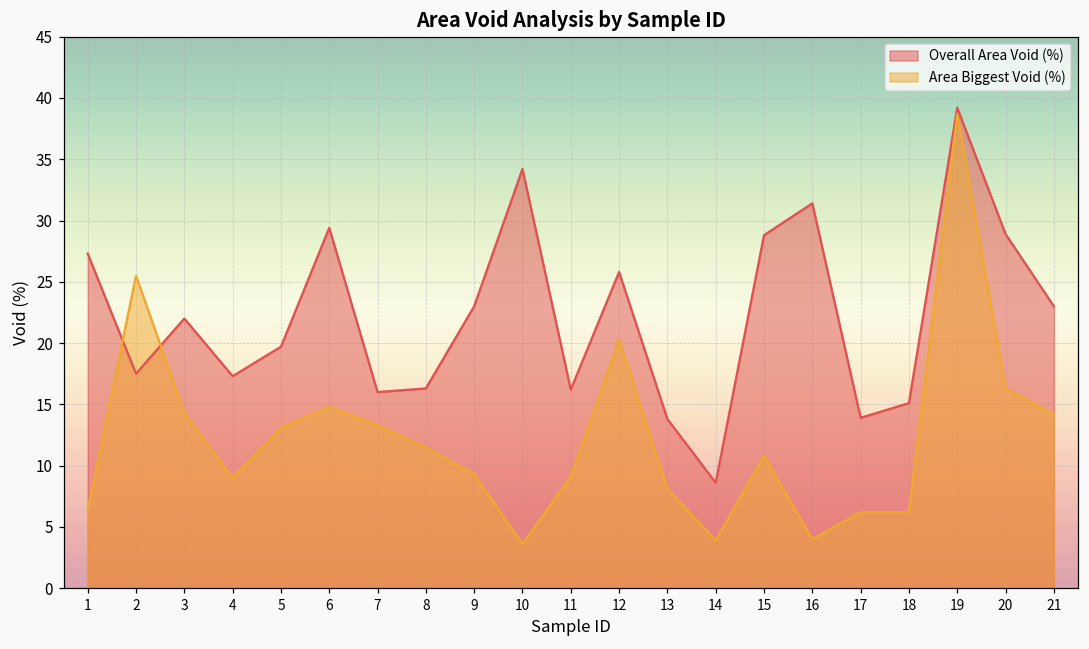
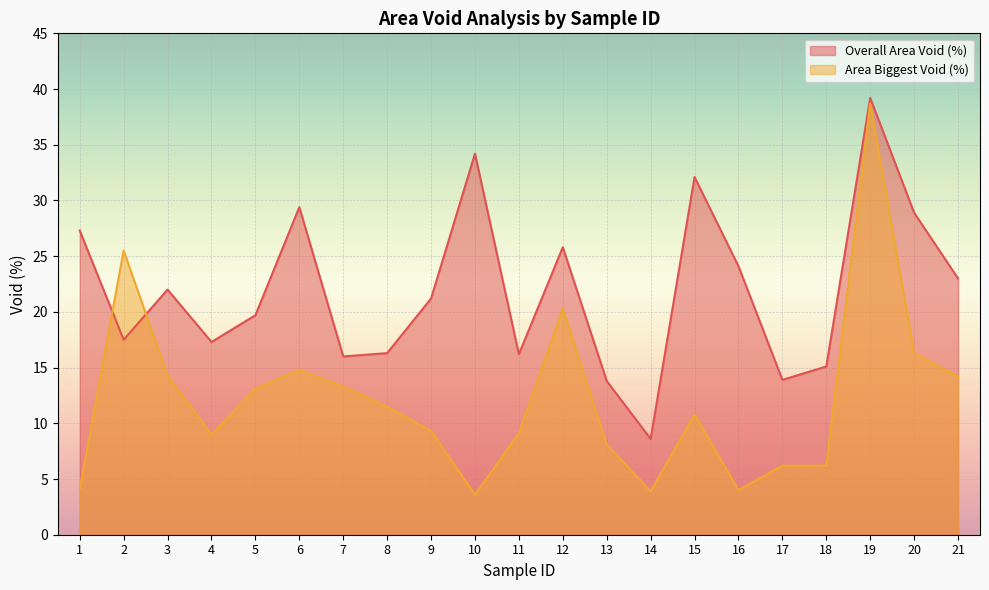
Area Biggest Void (%), 1: 6.4 -> 4.1
Overall Area Void (%), 9: 23.0 -> 21.2
Overall Area Void (%), 15: 28.8 -> 32.1
Overall Area Void (%), 16: 31.4 -> 24.1
